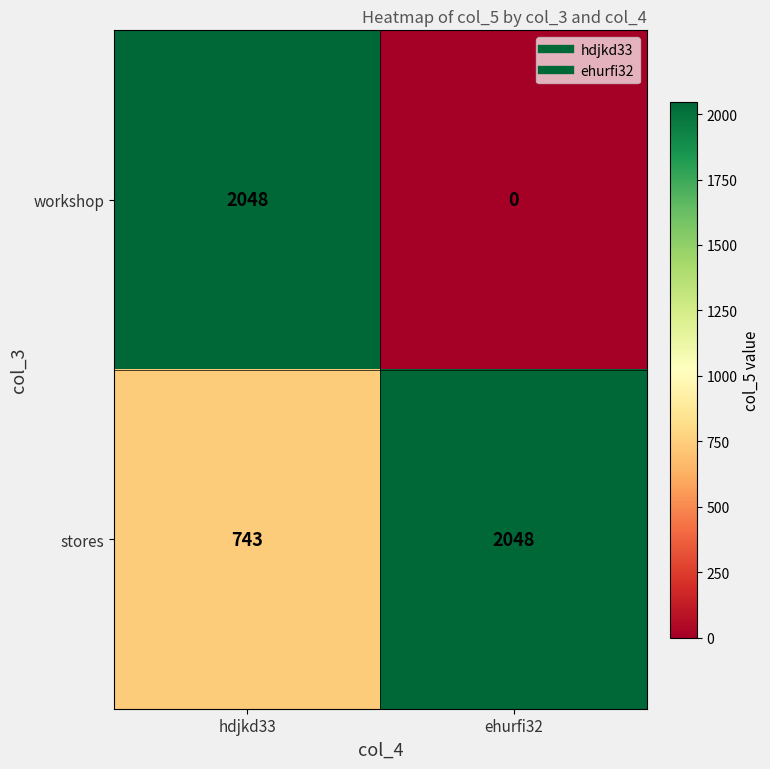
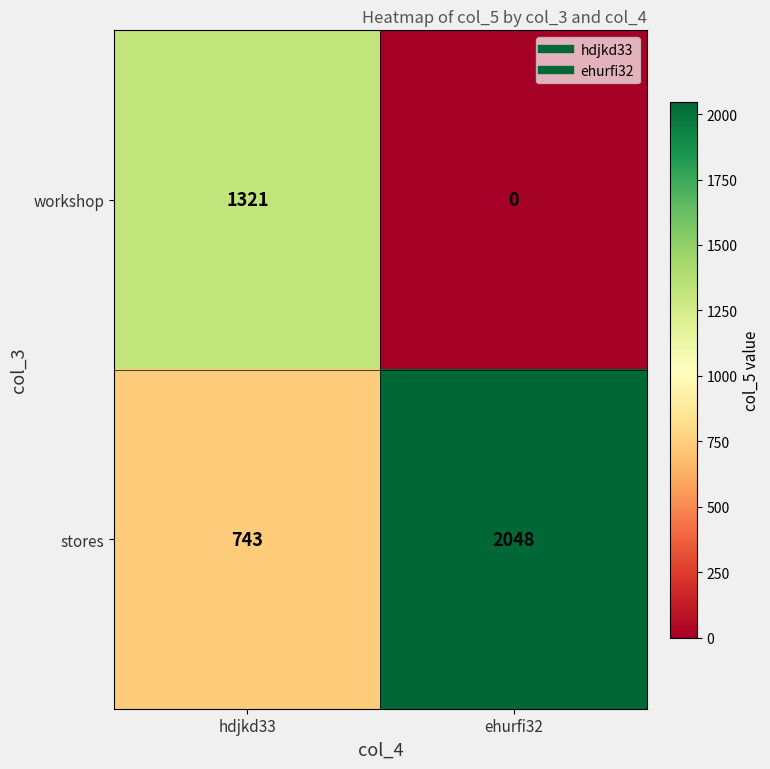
workshop, hdjkd33: 2048 -> 1321
